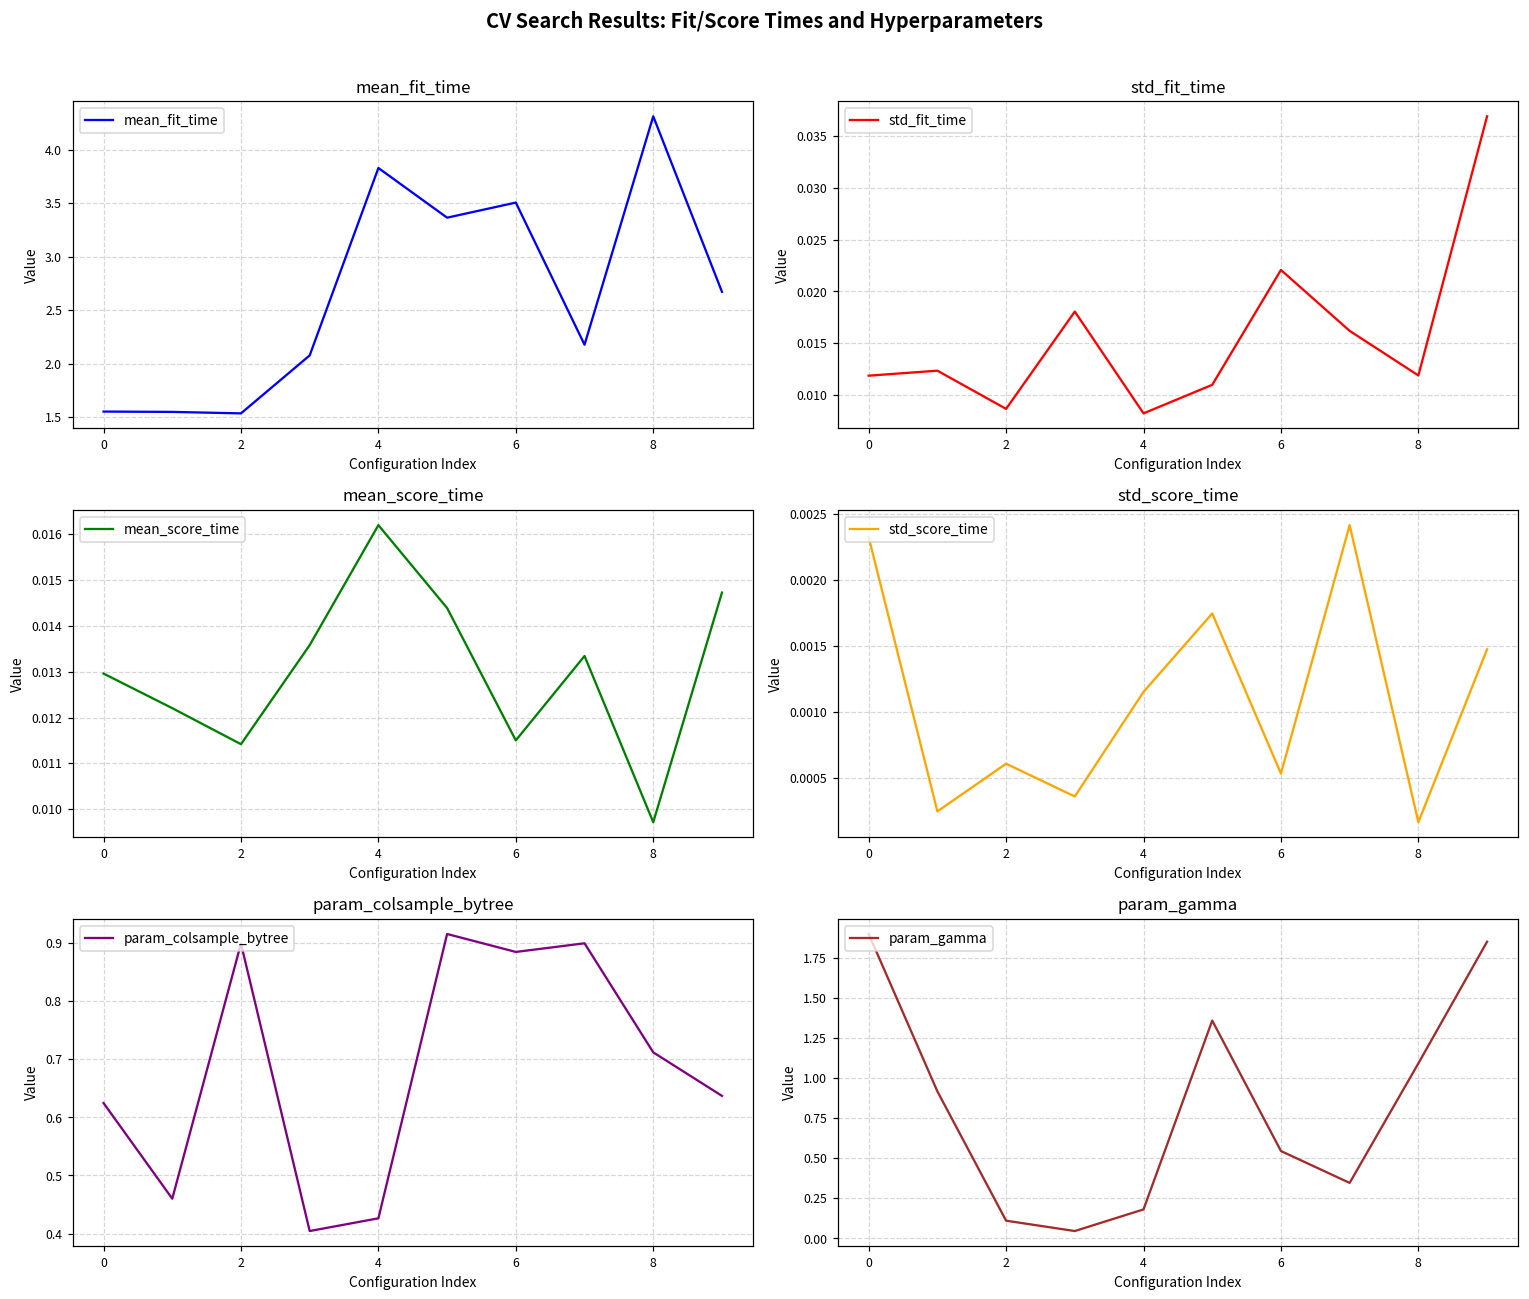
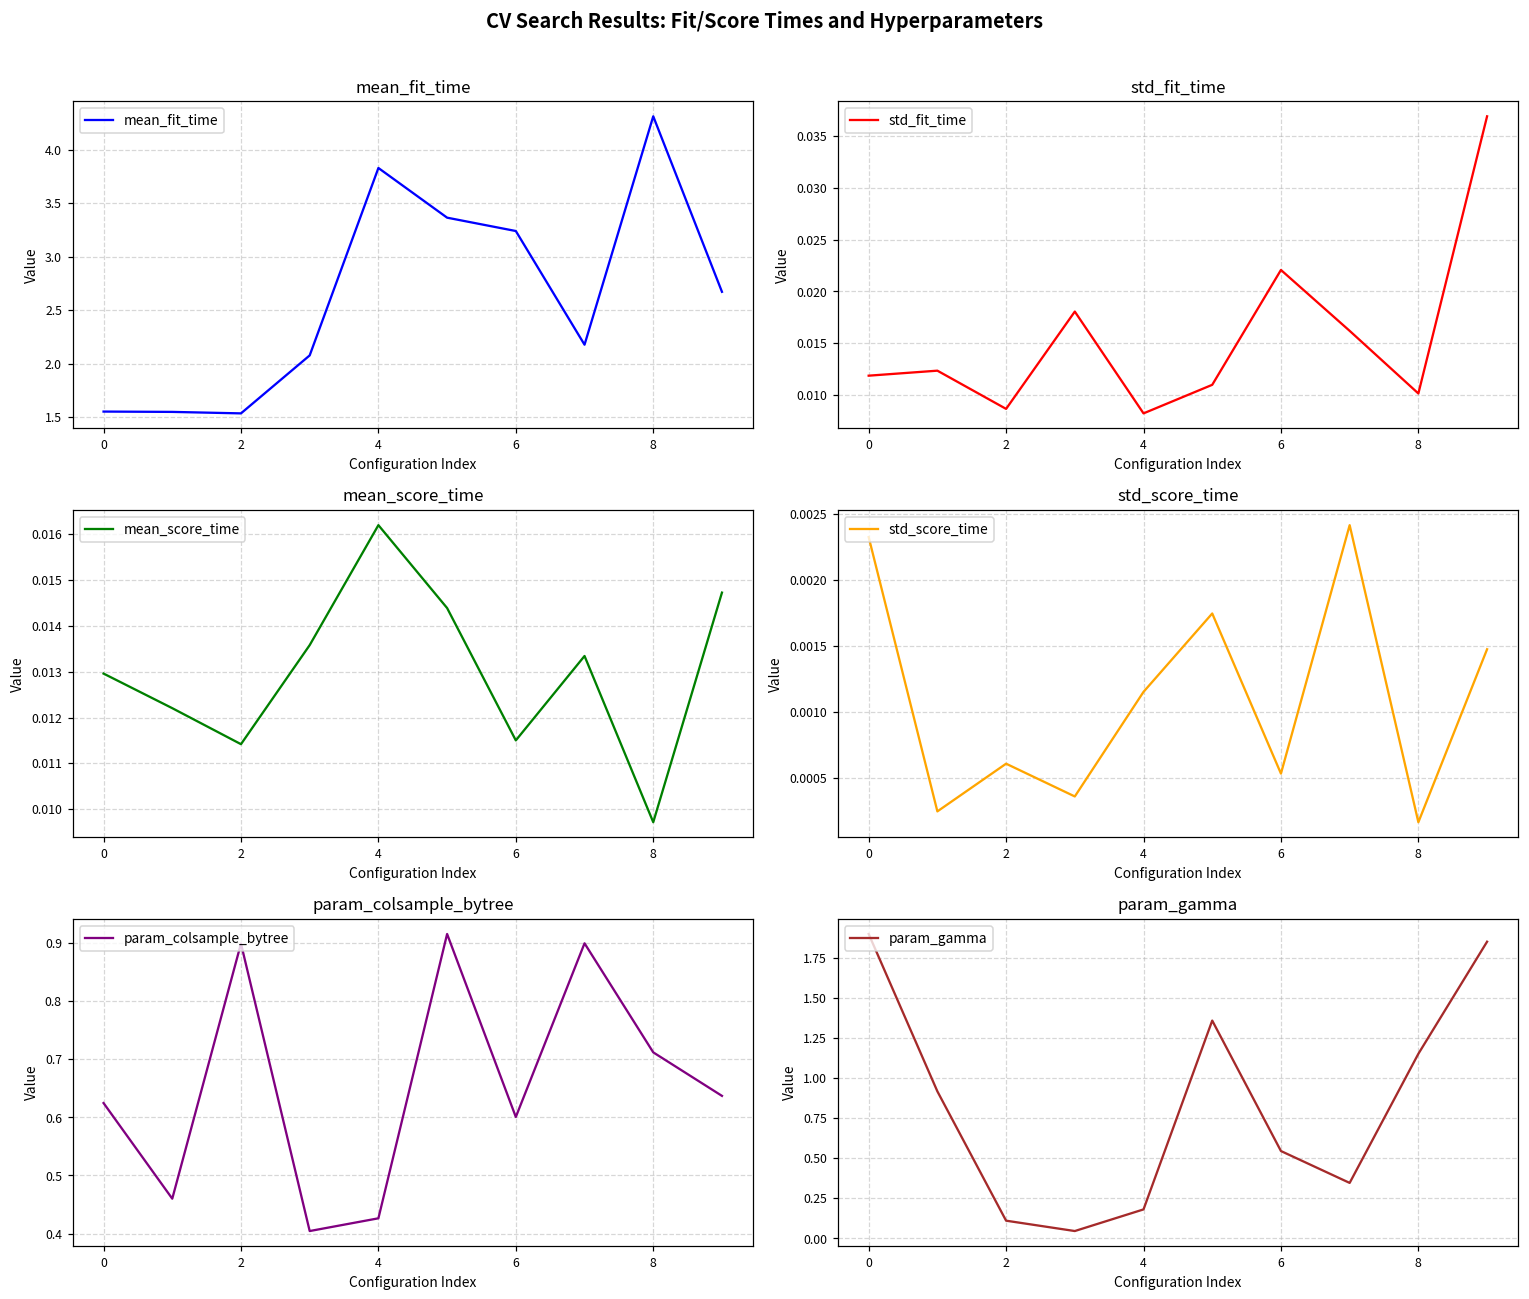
mean_fit_time, 6: 3.5 -> 3.2
std_fit_time, 8: 0.012 -> 0.010
param_colsample_bytree, 6: 0.89 -> 0.60
param_gamma, 8: 1.09 -> 1.15
